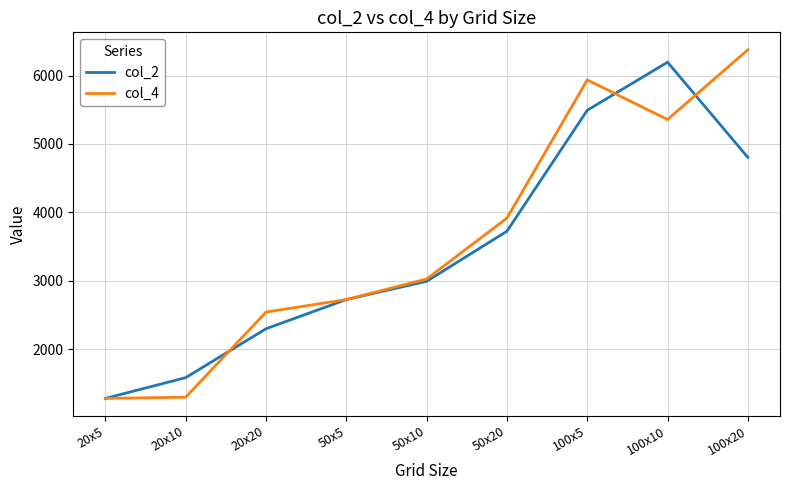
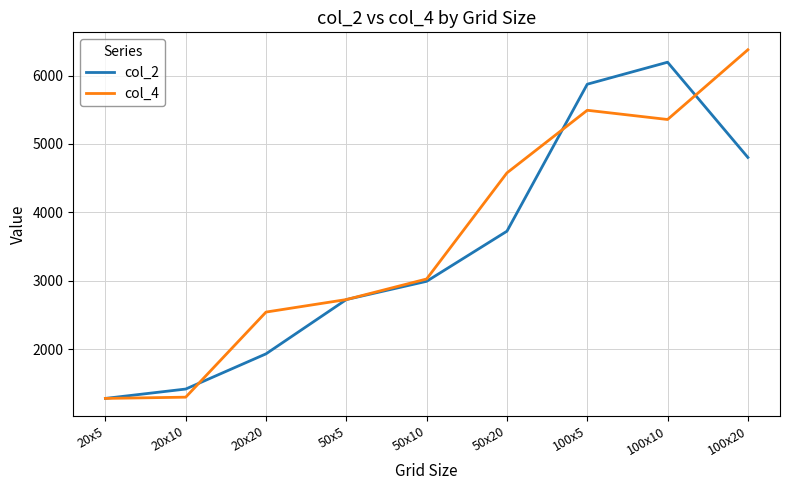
col_2, 20x10: 1600 -> 1400
col_2, 20x20: 2300 -> 1900
col_4, 50x20: 3900 -> 4600
col_2, 100x5: 5500 -> 5900
col_4, 100x5: 5900 -> 5500
